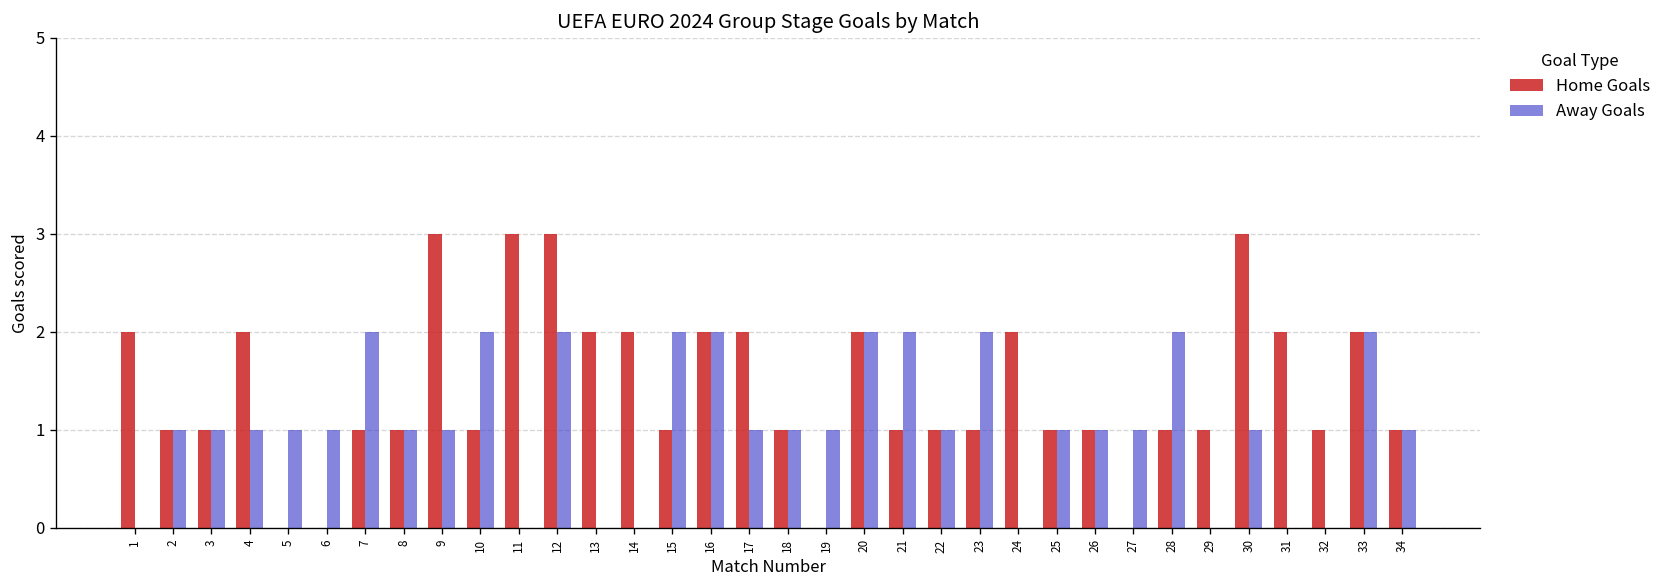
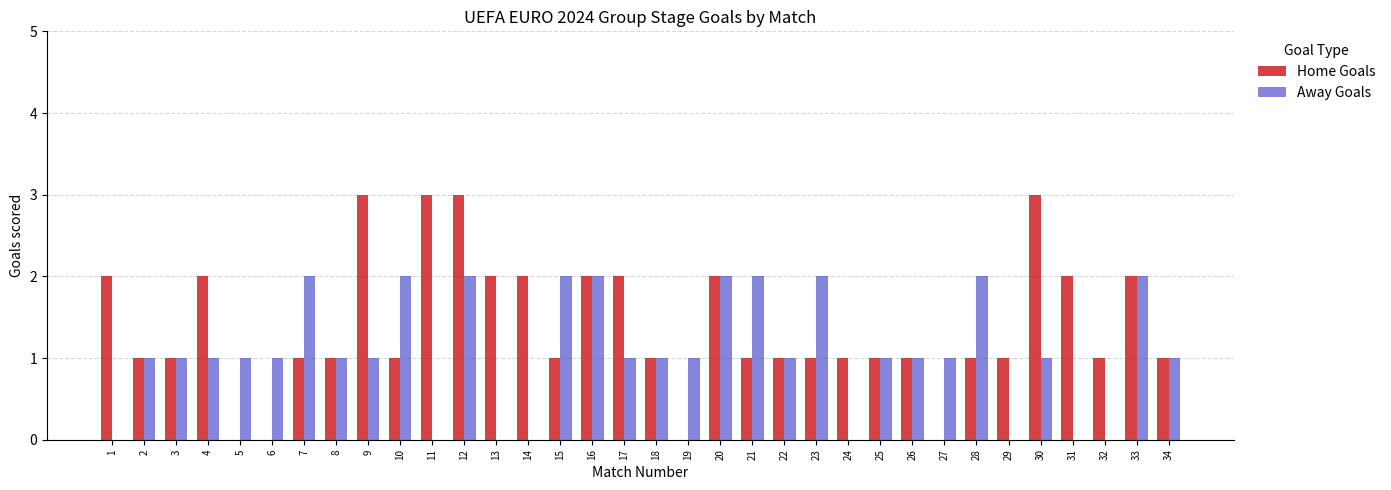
Home Goals, 24: 2 -> 1
